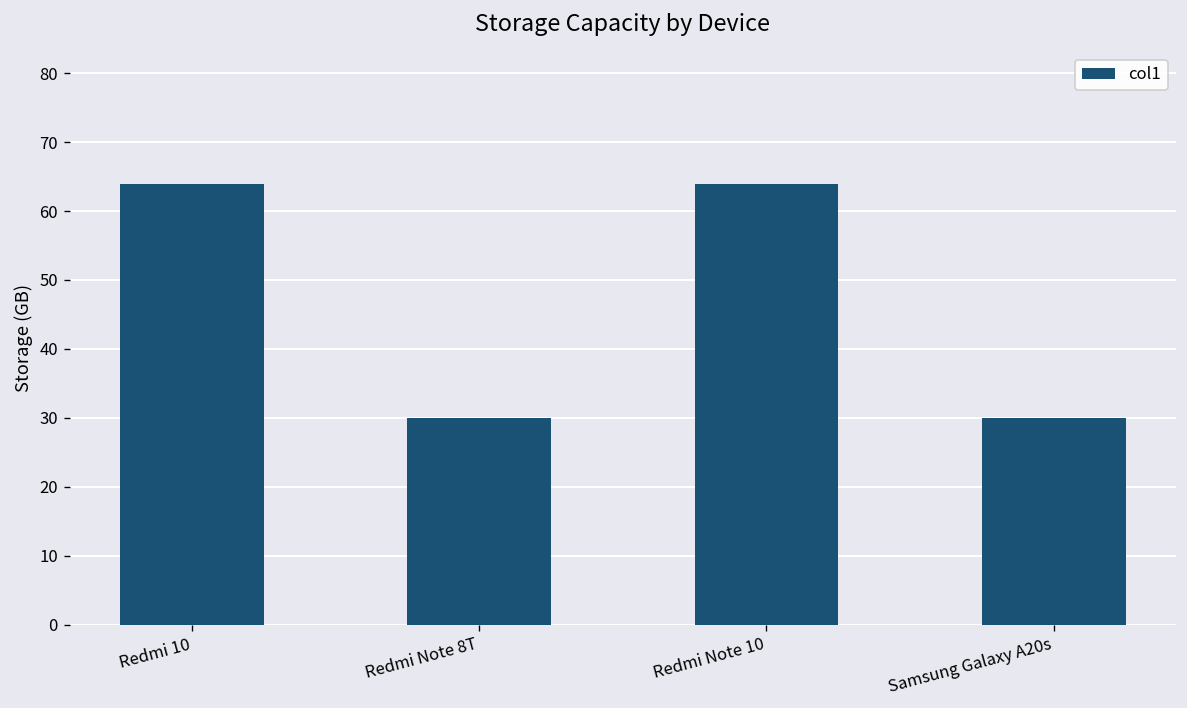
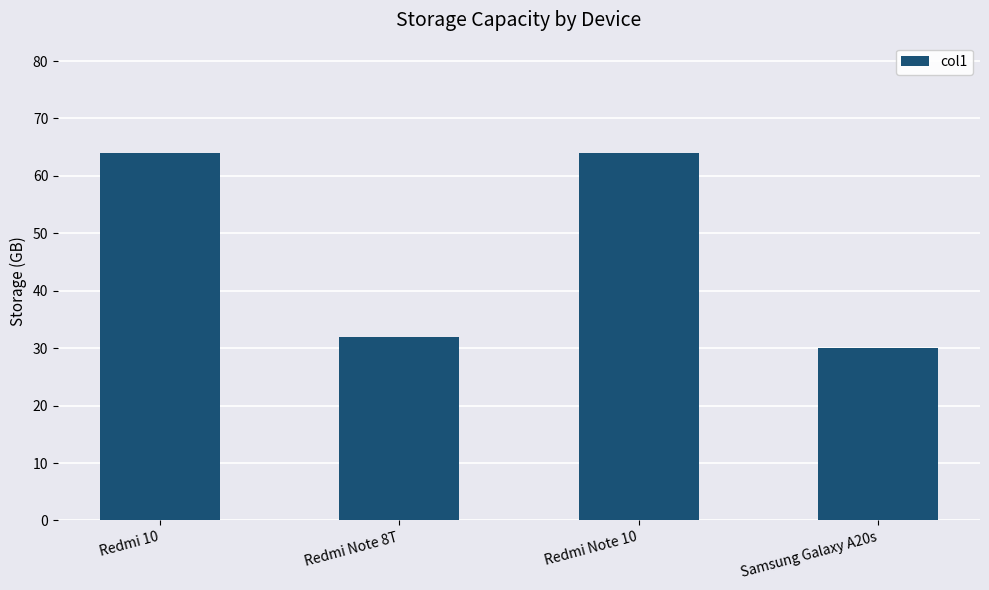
Redmi Note 8T: 30 -> 32
